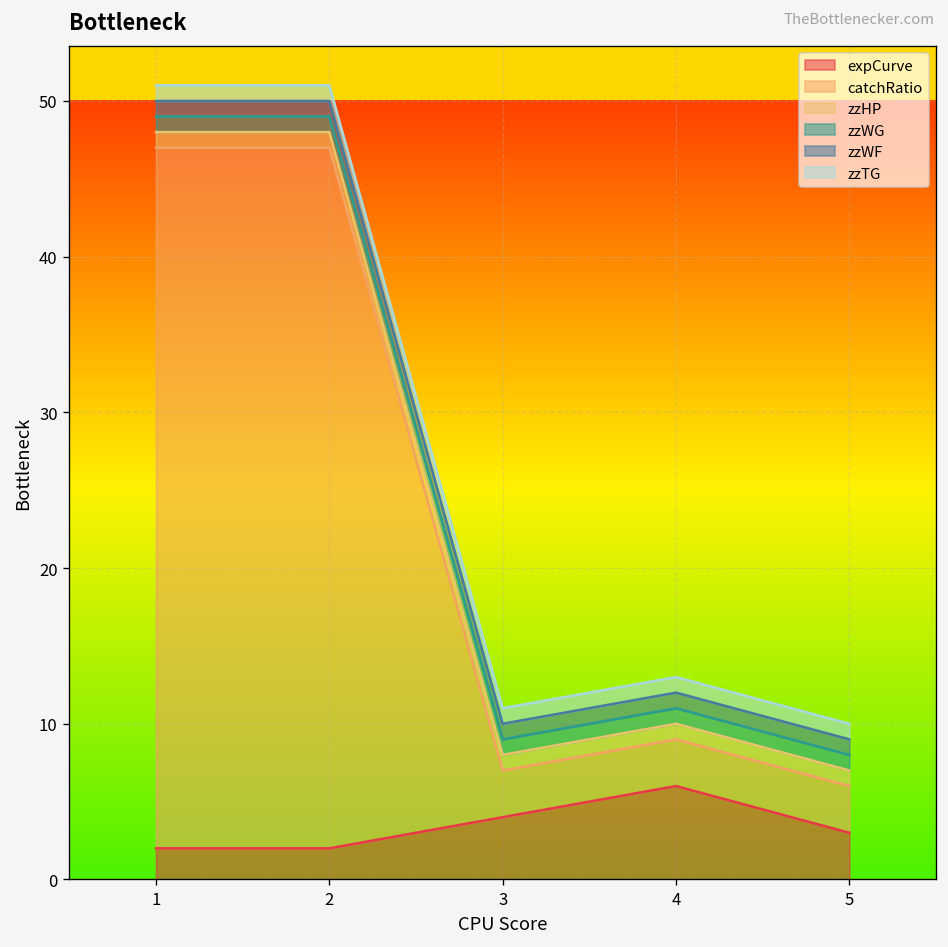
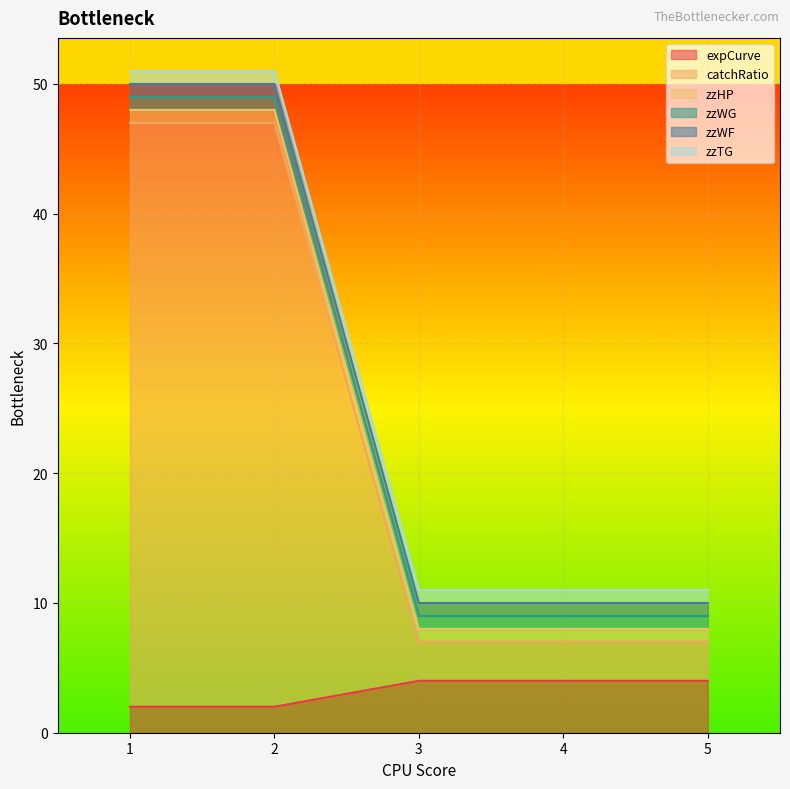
expCurve, 4: 6 -> 4
expCurve, 5: 3 -> 4
